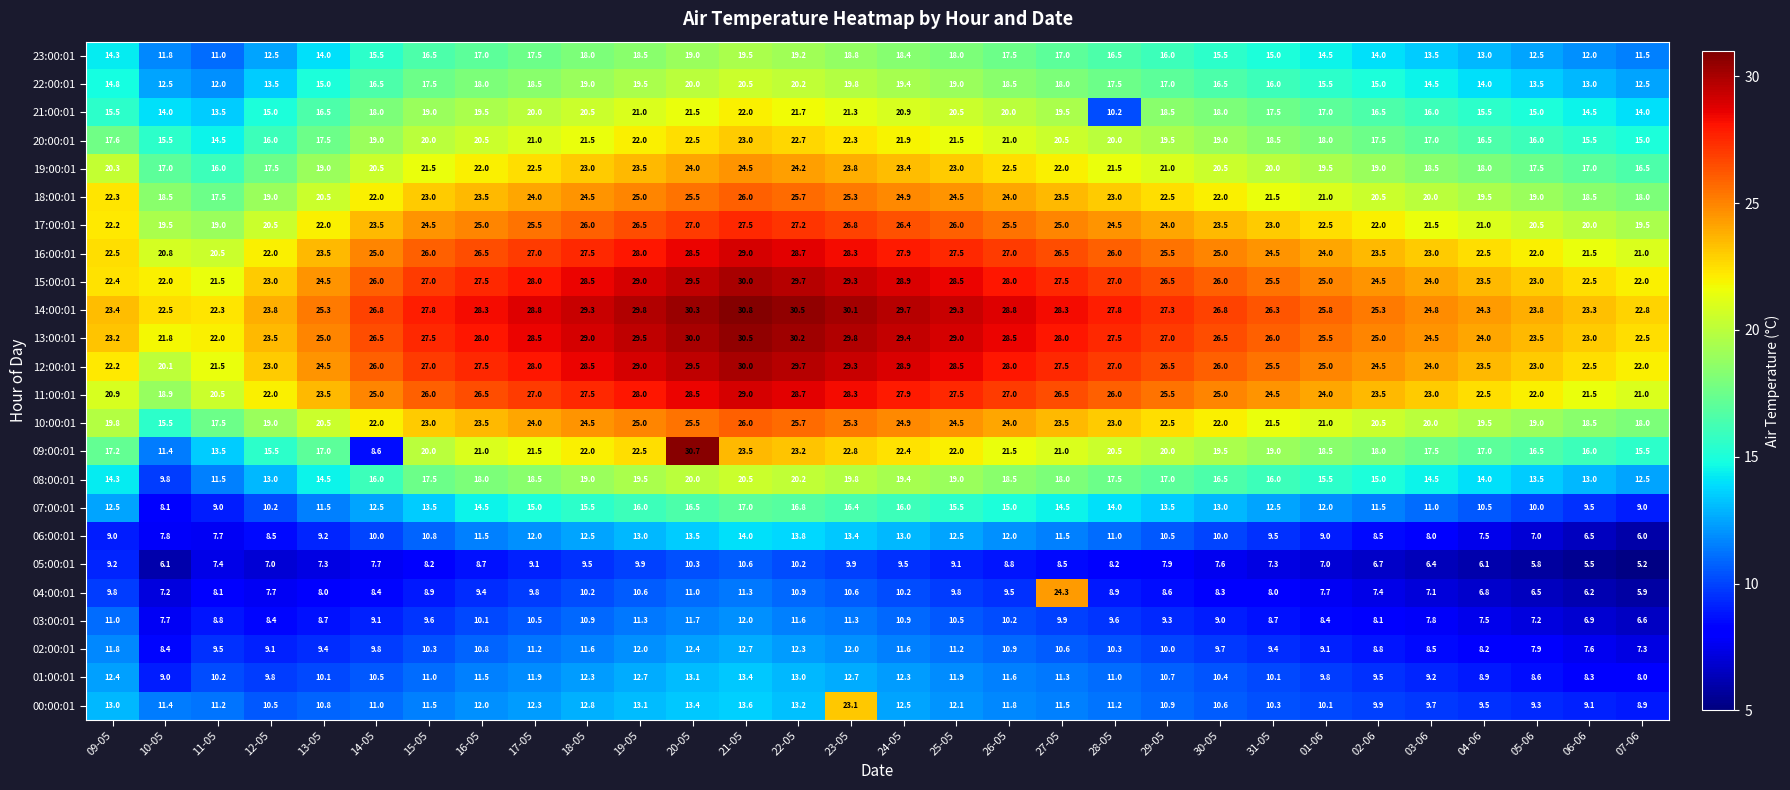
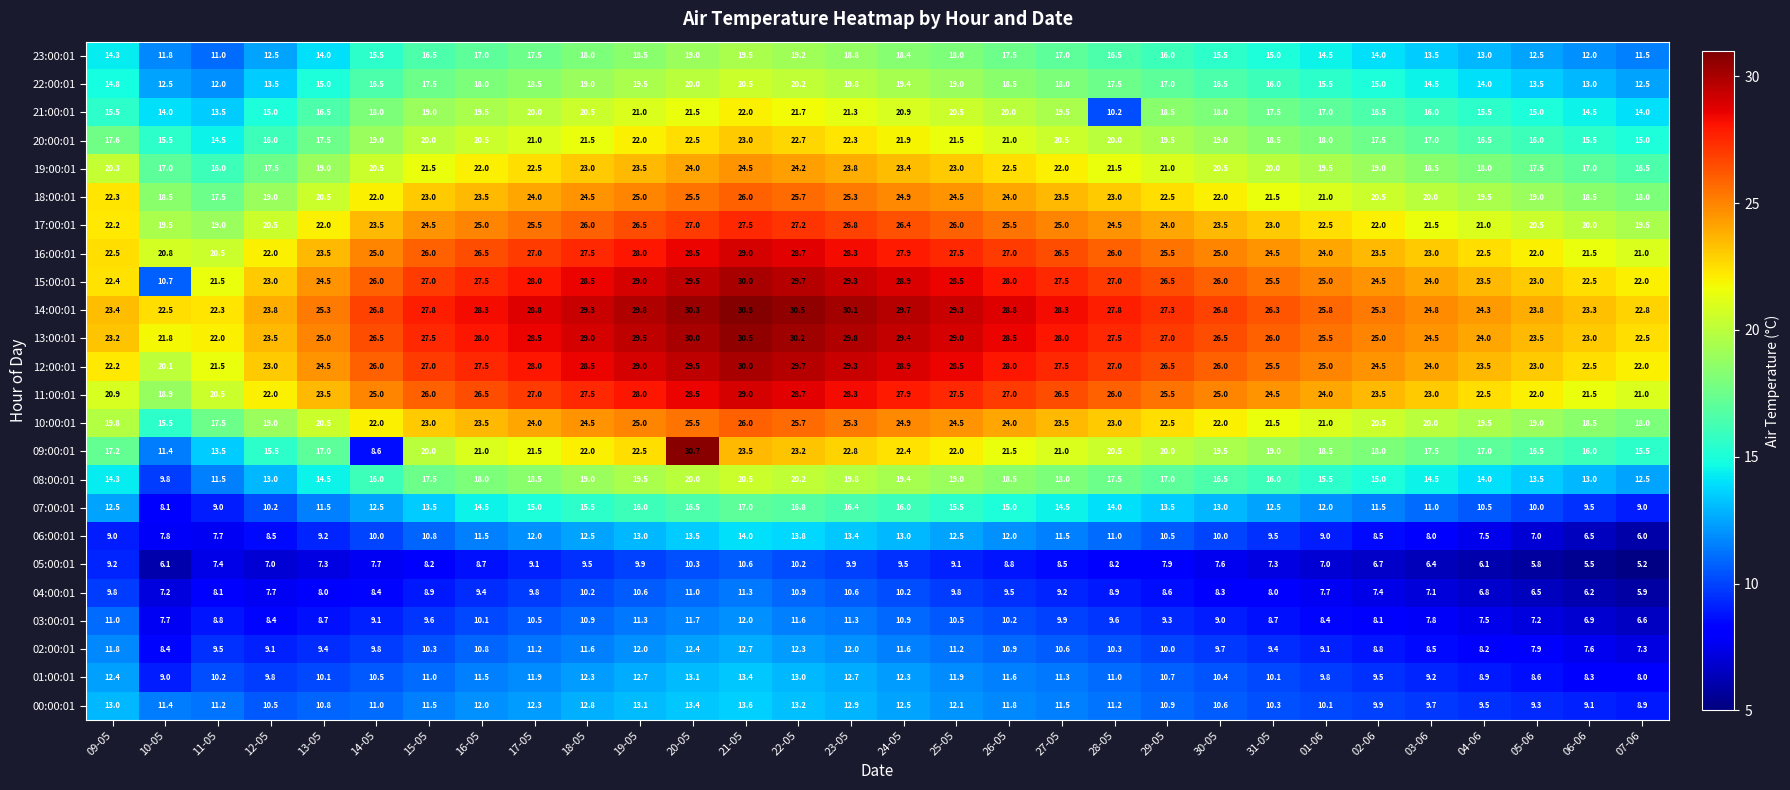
15:00:01, 10-05: 22.0 -> 10.7
04:00:01, 27-05: 24.3 -> 9.2
00:00:01, 23-05: 23.1 -> 12.9
